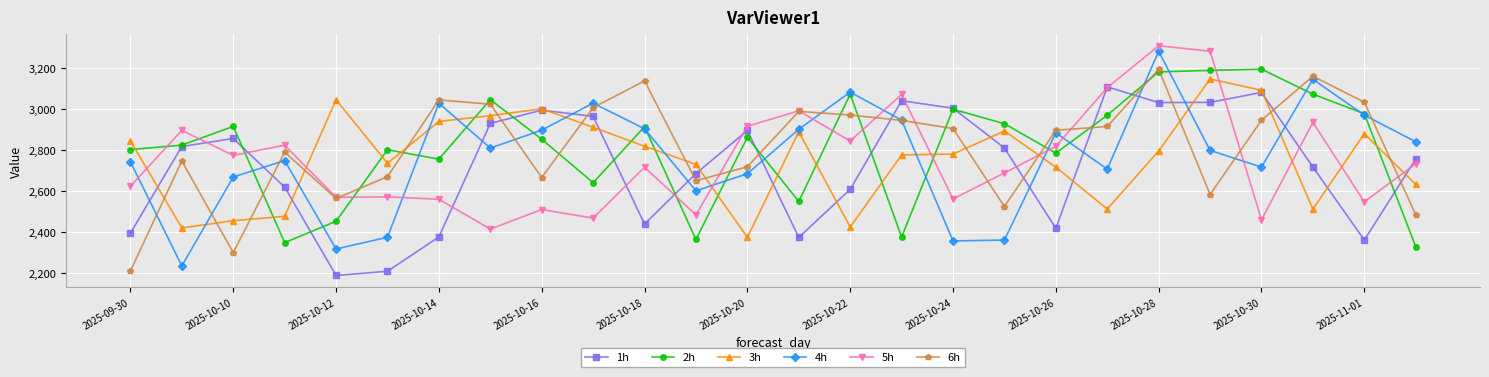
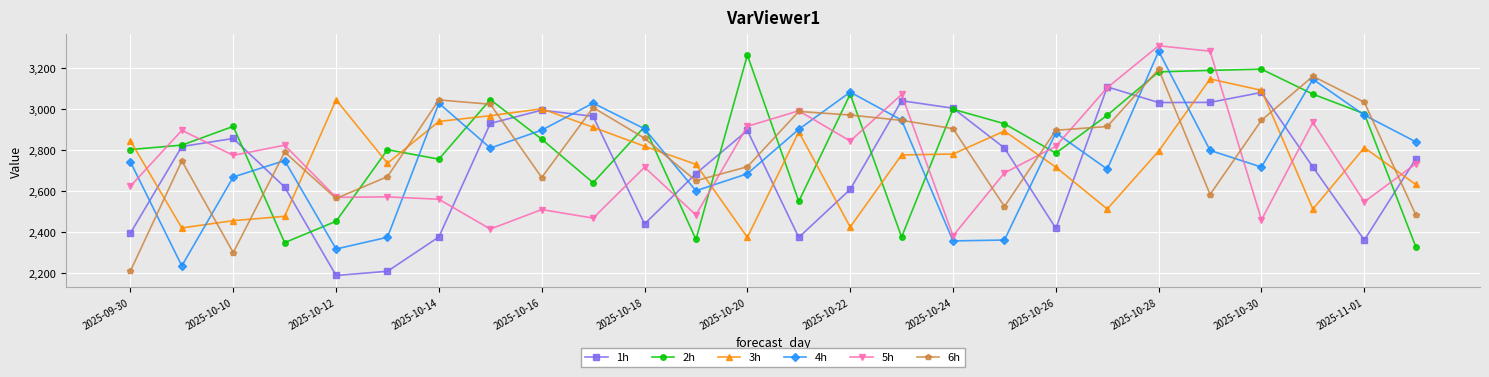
6h, 2025-10-18: 3,140 -> 2,860
2h, 2025-10-20: 2,860 -> 3,260
5h, 2025-10-24: 2,560 -> 2,380
3h, 2025-11-01: 2,880 -> 2,810
